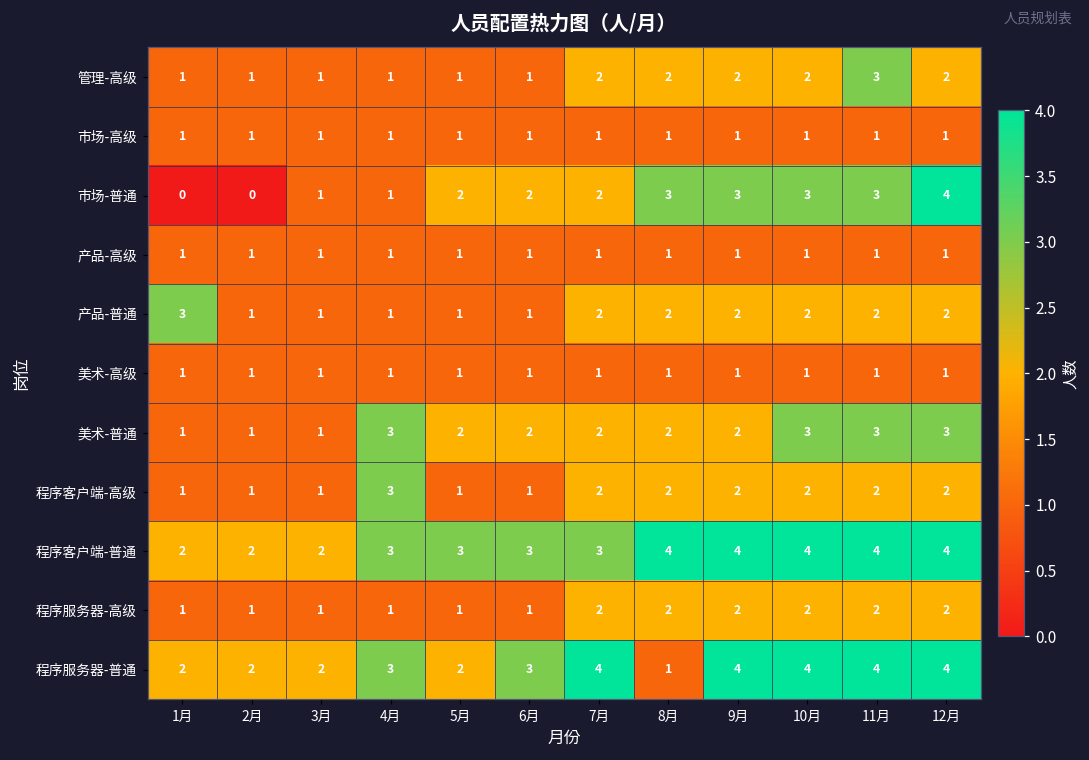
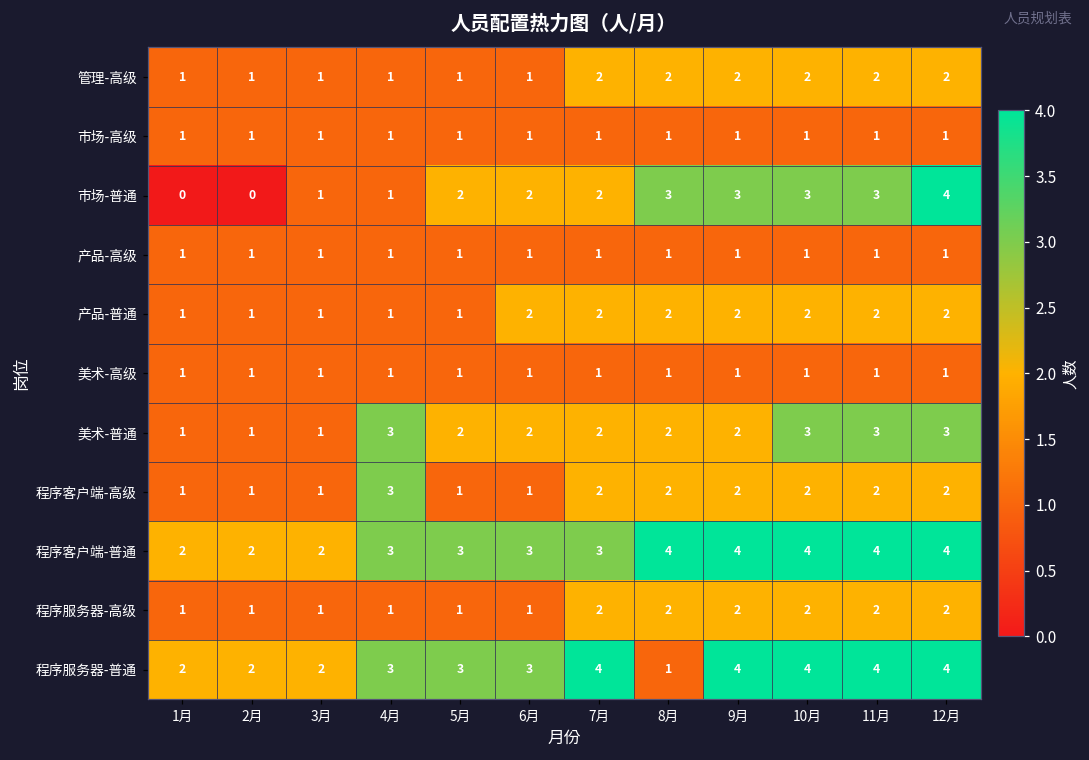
管理-高级, 11月: 3 -> 2
产品-普通, 1月: 3 -> 1
产品-普通, 6月: 1 -> 2
程序服务器-普通, 5月: 2 -> 3
